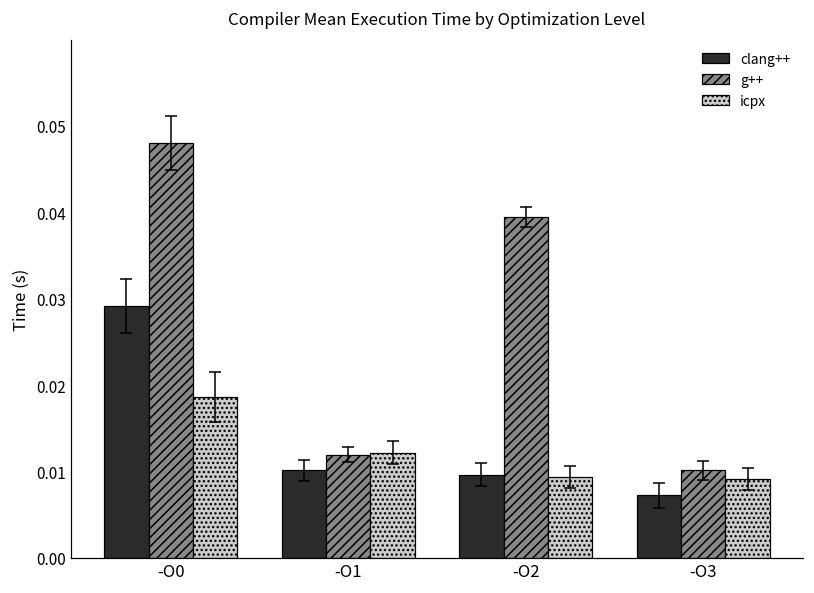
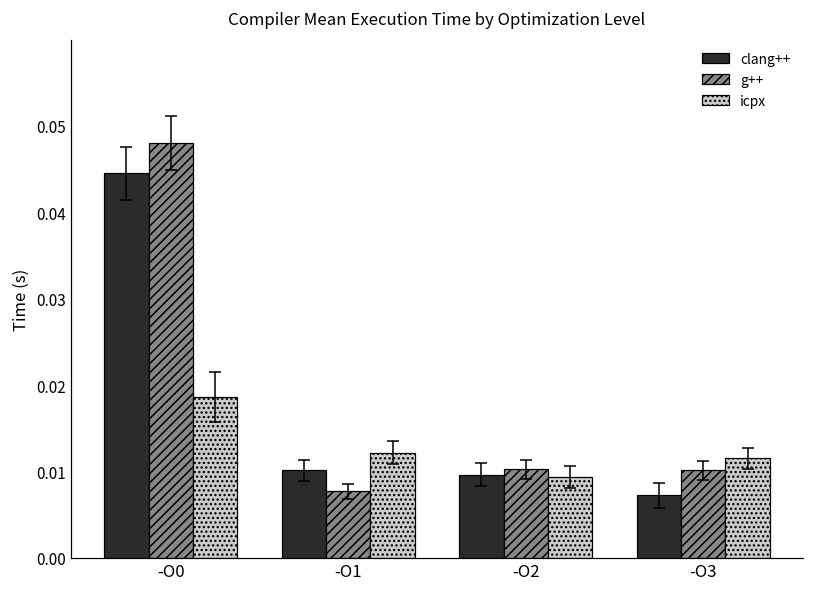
clang++, -O0: 0.029 -> 0.044
g++, -O1: 0.012 -> 0.008
g++, -O2: 0.039 -> 0.010
icpx, -O3: 0.009 -> 0.012
